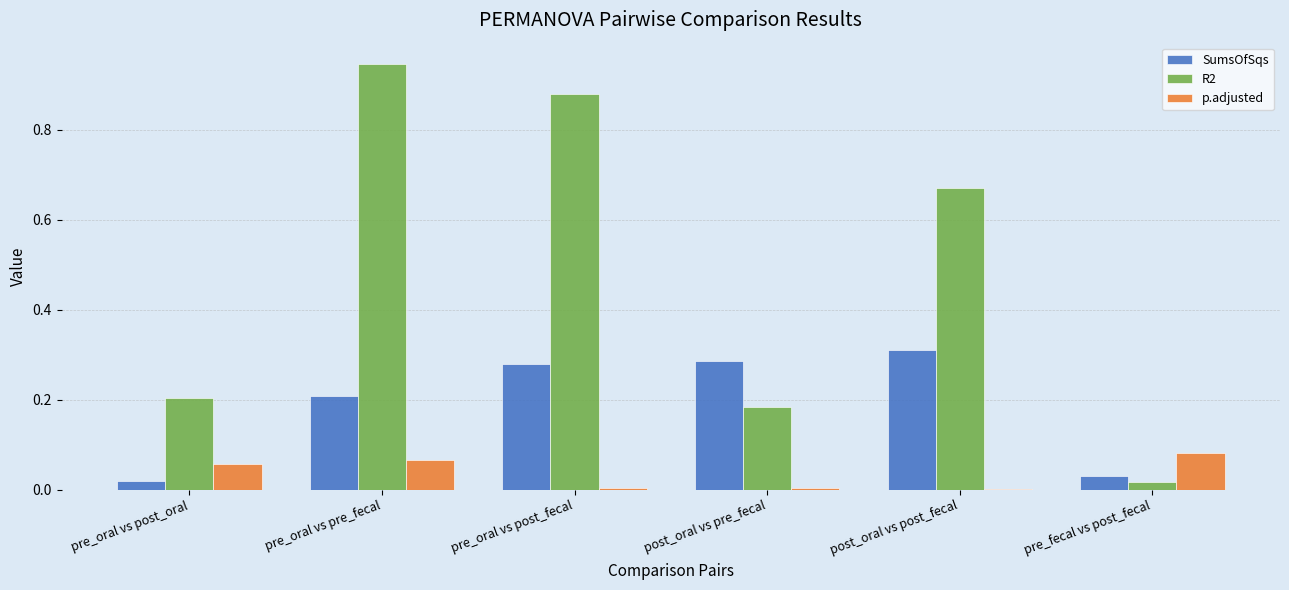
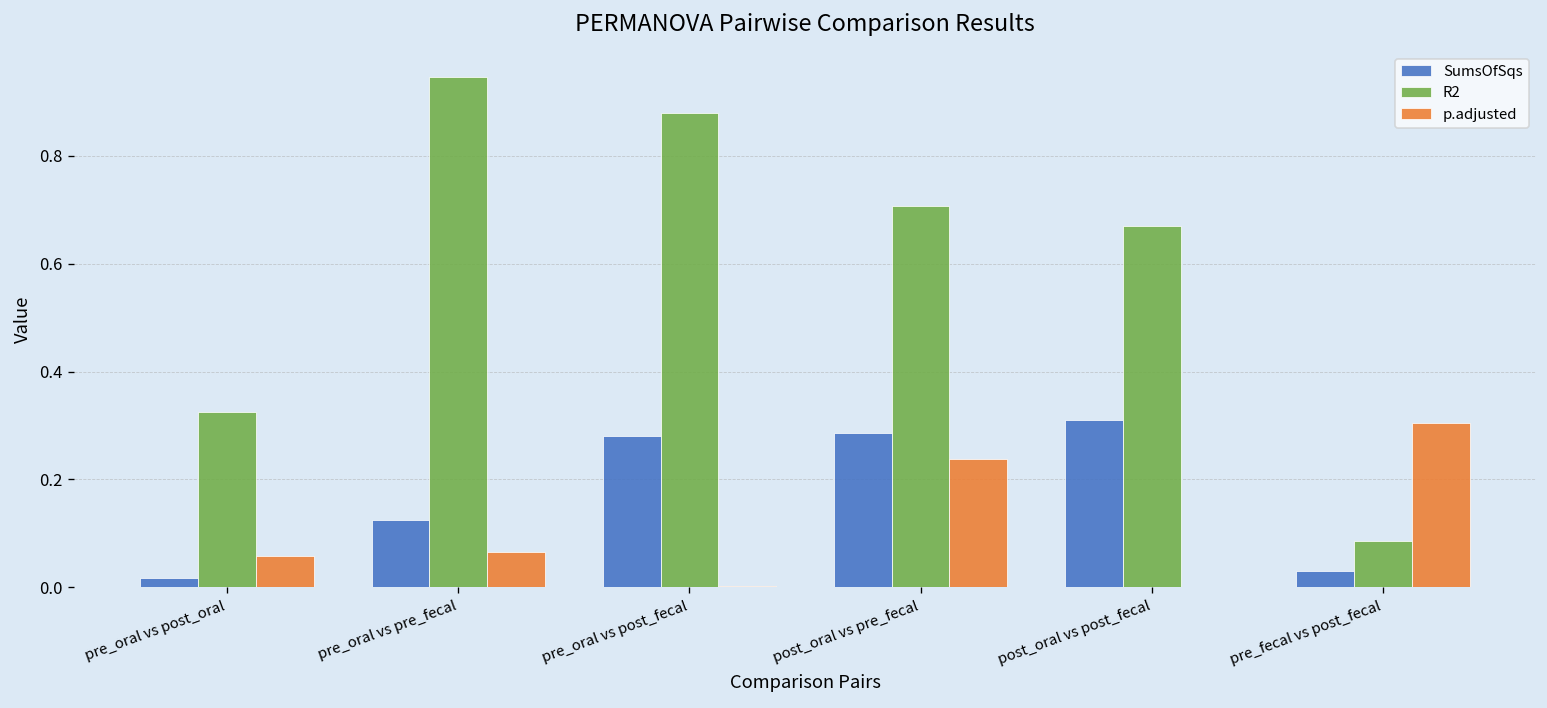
R2, pre_oral vs post_oral: 0.20 -> 0.33
SumsOfSqs, pre_oral vs pre_fecal: 0.21 -> 0.13
R2, post_oral vs pre_fecal: 0.18 -> 0.71
p.adjusted, post_oral vs pre_fecal: 0.00 -> 0.24
R2, pre_fecal vs post_fecal: 0.02 -> 0.09
p.adjusted, pre_fecal vs post_fecal: 0.08 -> 0.30
